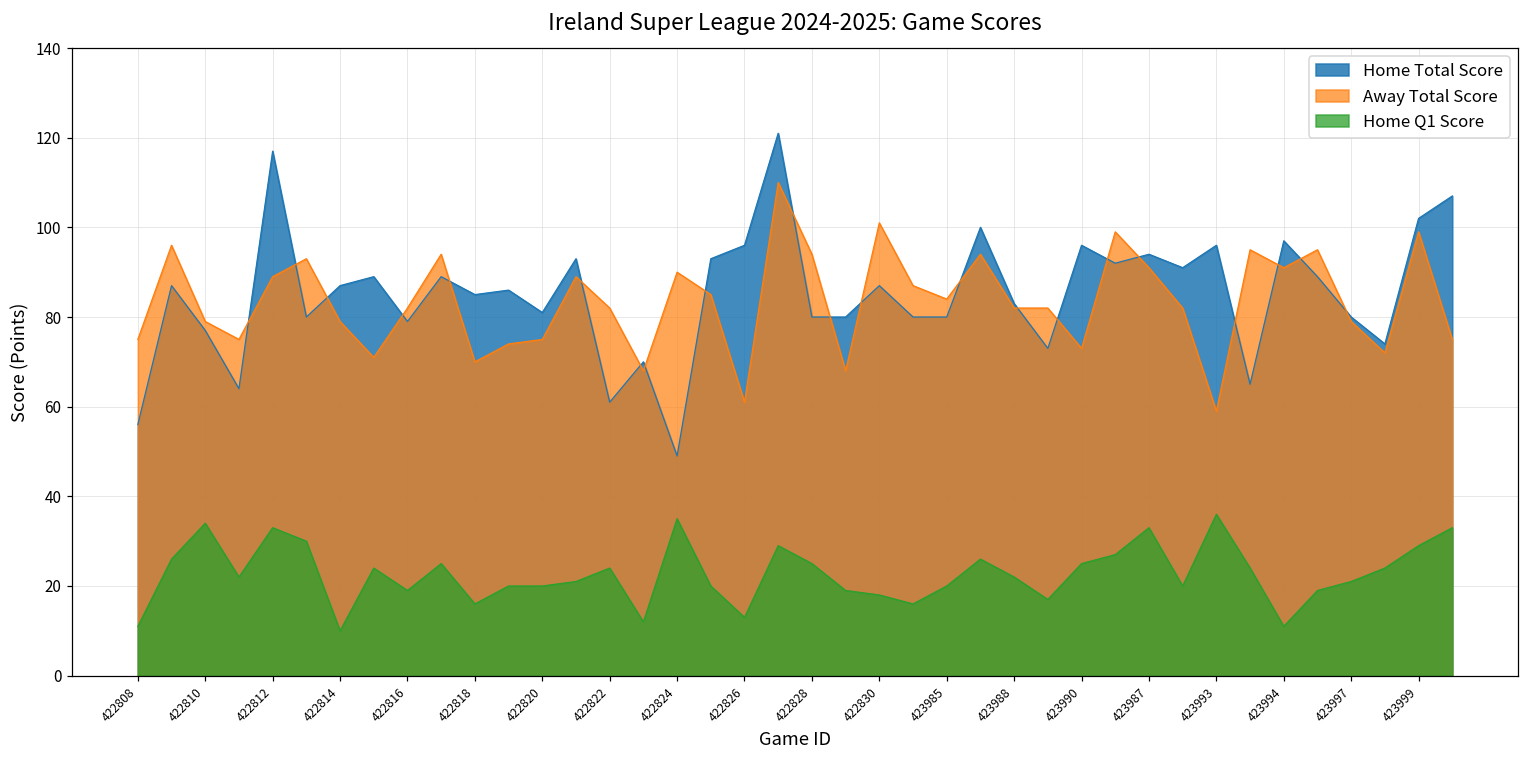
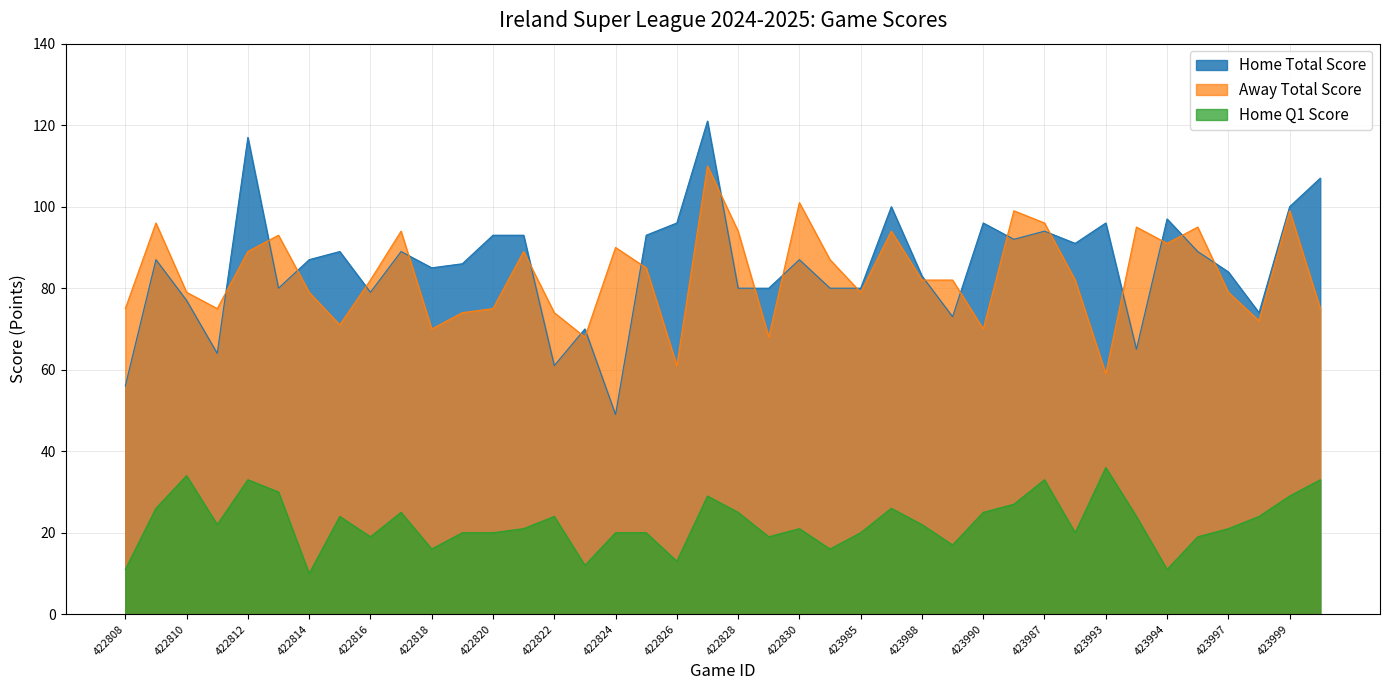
Home Total Score, 422820: 81 -> 93
Away Total Score, 422822: 82 -> 74
Home Q1 Score, 422824: 35 -> 20
Home Q1 Score, 422830: 18 -> 21
Away Total Score, 423985: 84 -> 79
Away Total Score, 423990: 73 -> 70
Away Total Score, 423987: 91 -> 96
Home Total Score, 423997: 80 -> 84
Home Total Score, 423999: 102 -> 100
